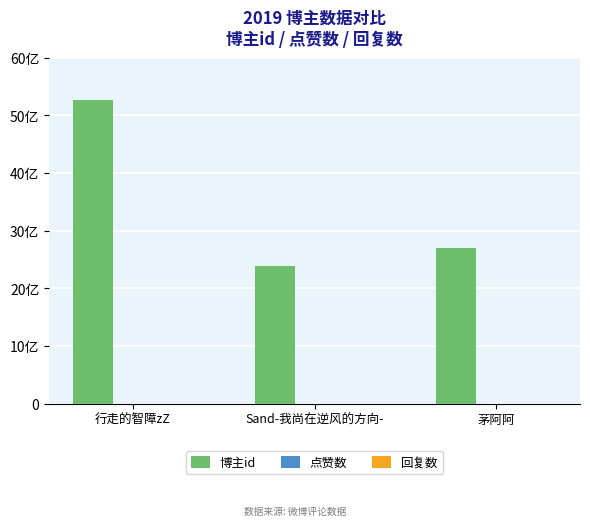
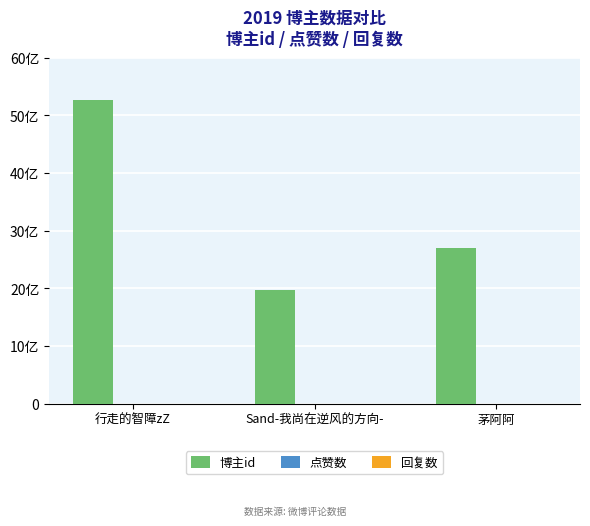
博主id, Sand-我尚在逆风的方向-: 24亿 -> 20亿
